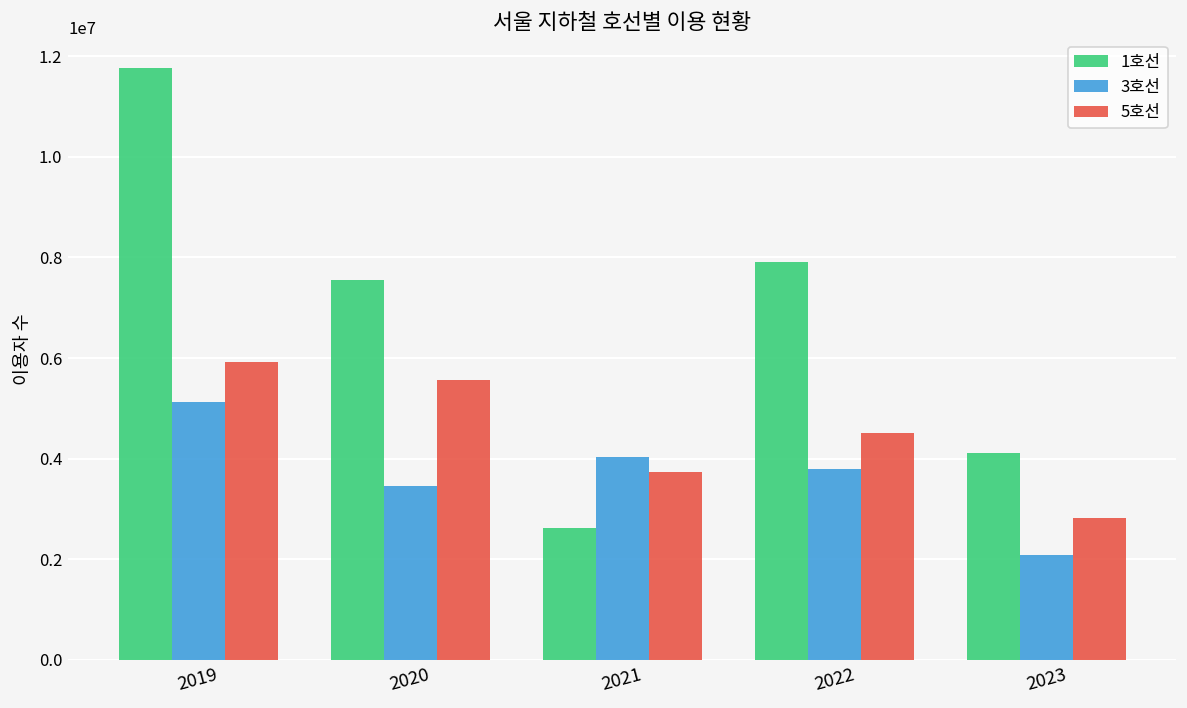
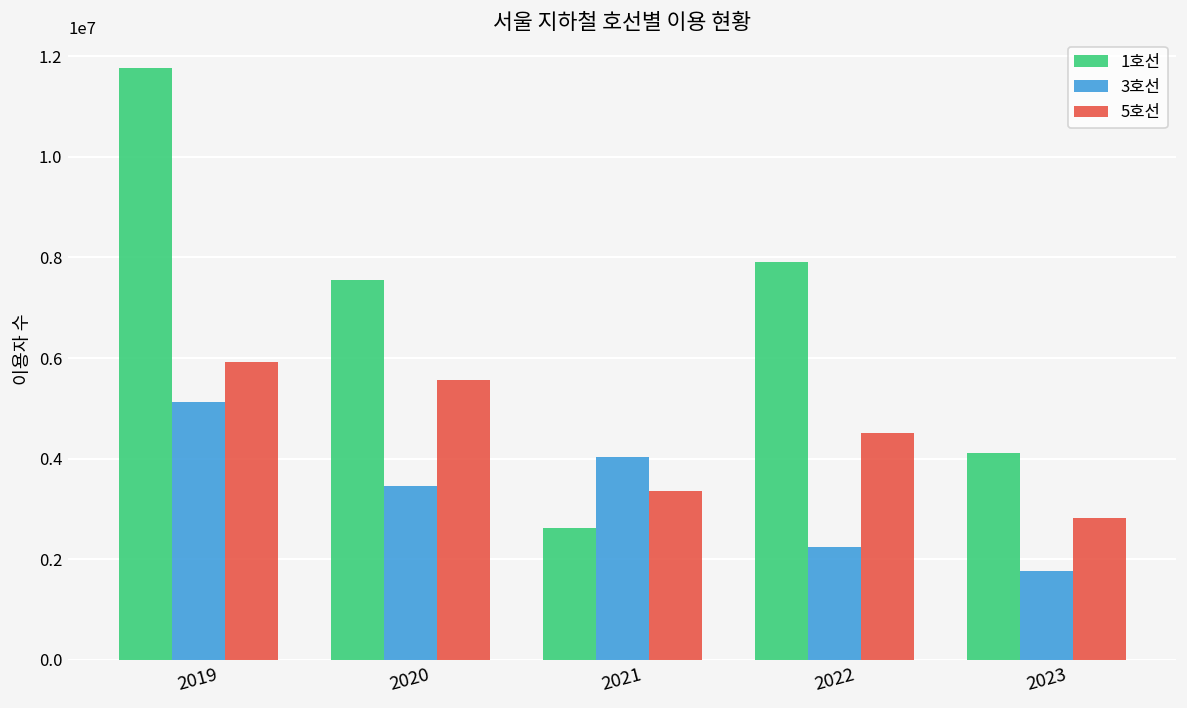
5호선, 2021: 3700000 -> 3400000
3호선, 2022: 3800000 -> 2200000
3호선, 2023: 2100000 -> 1800000
